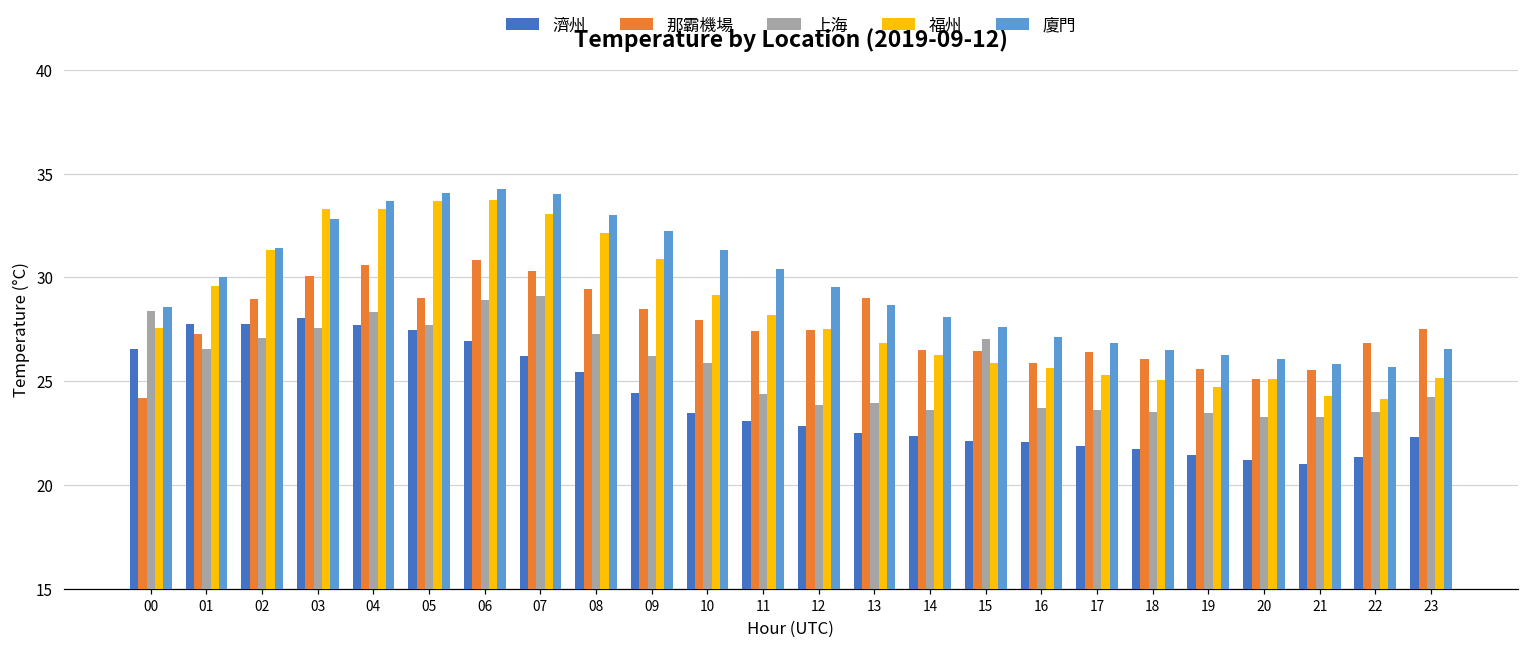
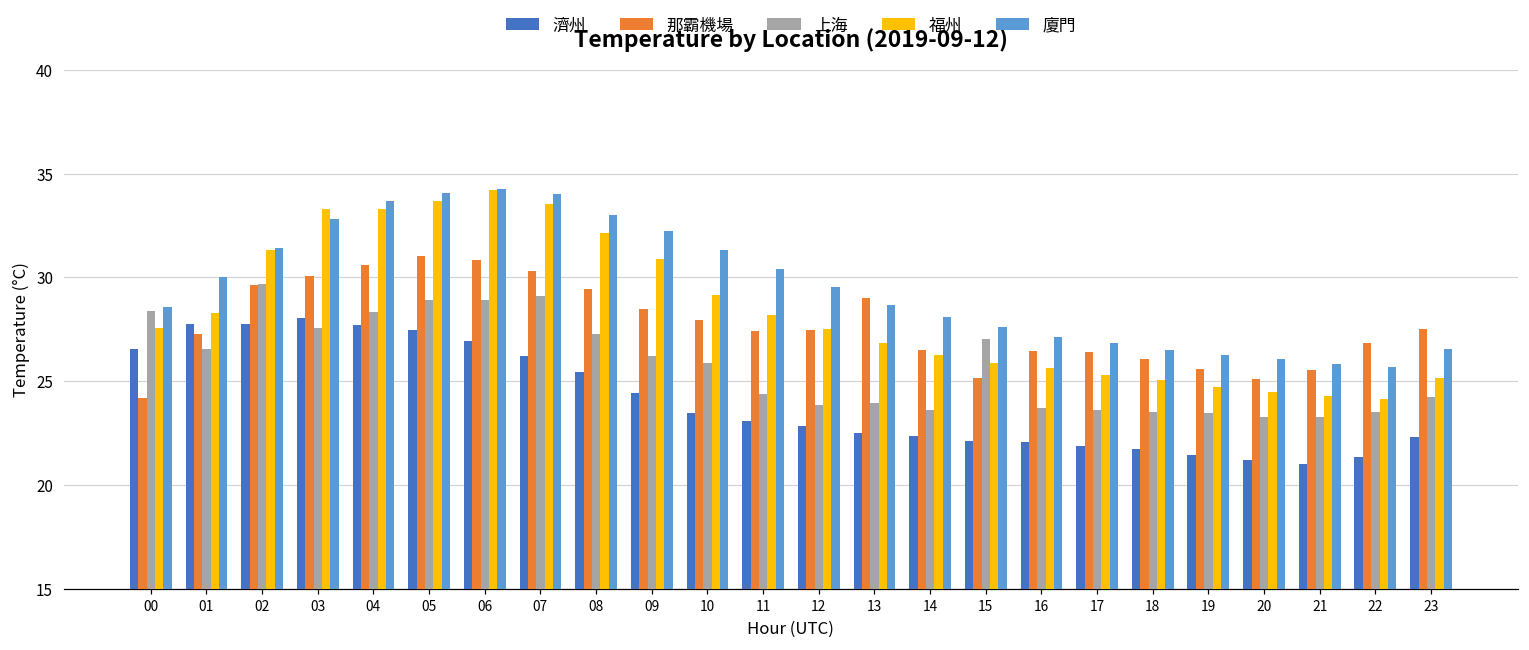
福州, 01: 29.6 -> 28.3
那霸機場, 02: 29.0 -> 29.6
上海, 02: 27.1 -> 29.7
那霸機場, 05: 29.0 -> 31.0
上海, 05: 27.7 -> 28.9
福州, 06: 33.7 -> 34.2
福州, 07: 33.1 -> 33.5
那霸機場, 15: 26.5 -> 25.2
那霸機場, 16: 25.9 -> 26.5
福州, 20: 25.1 -> 24.5
